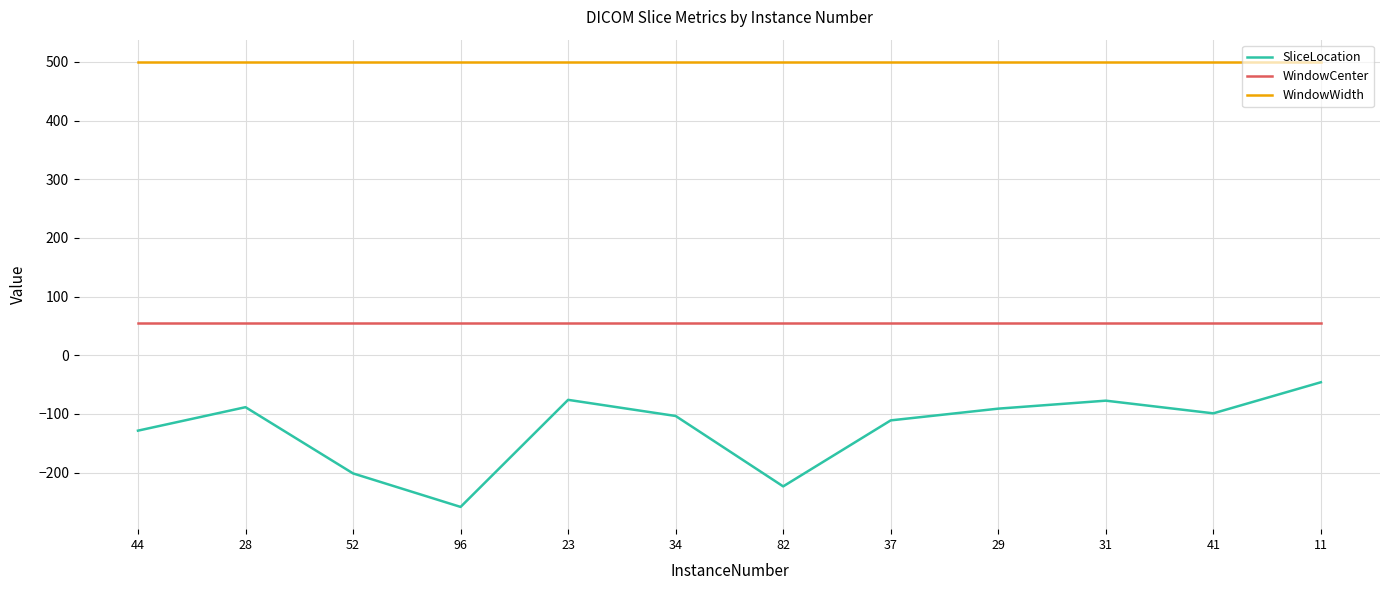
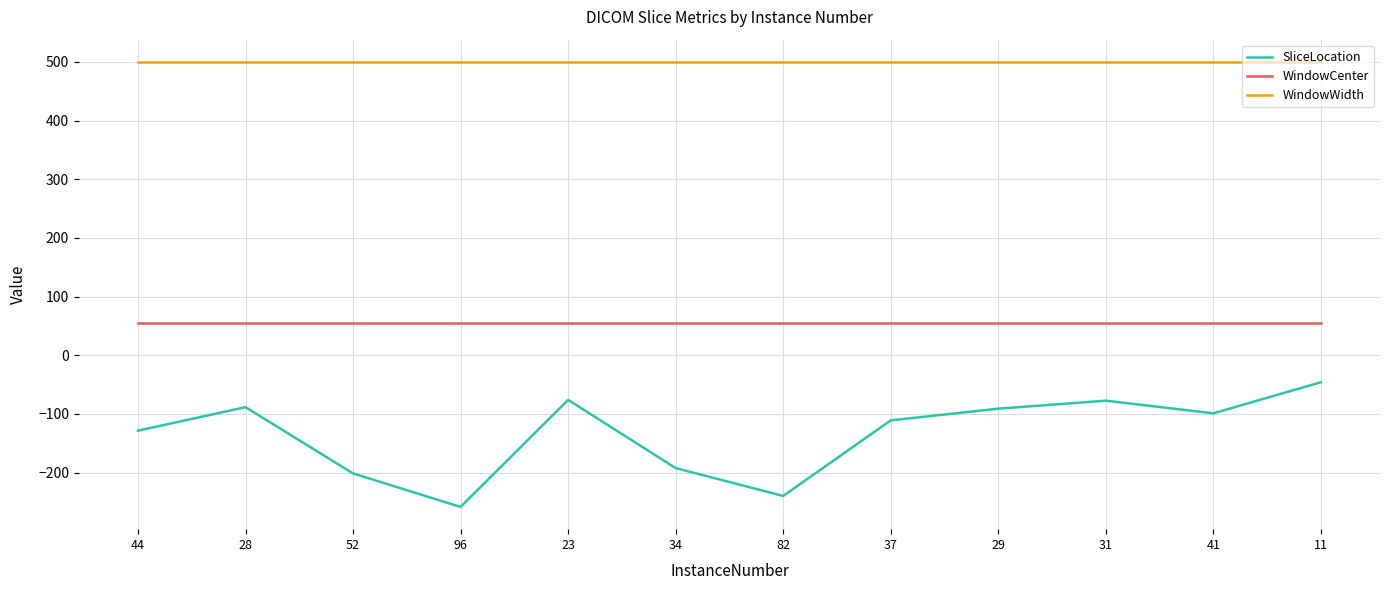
SliceLocation, 34: -100 -> -190
SliceLocation, 82: -220 -> -240
